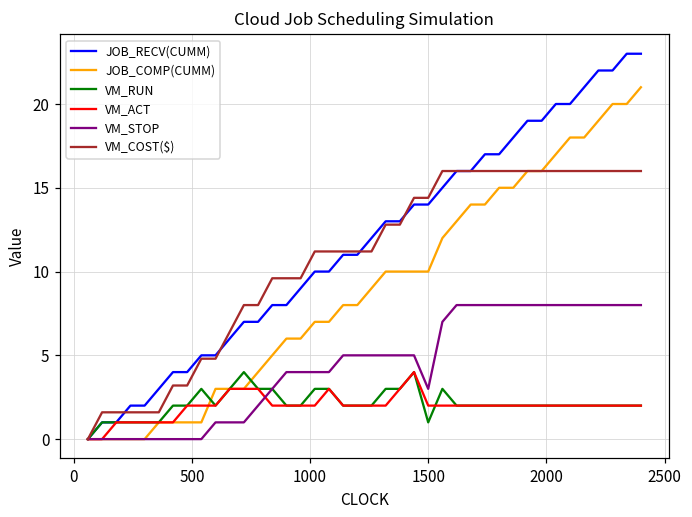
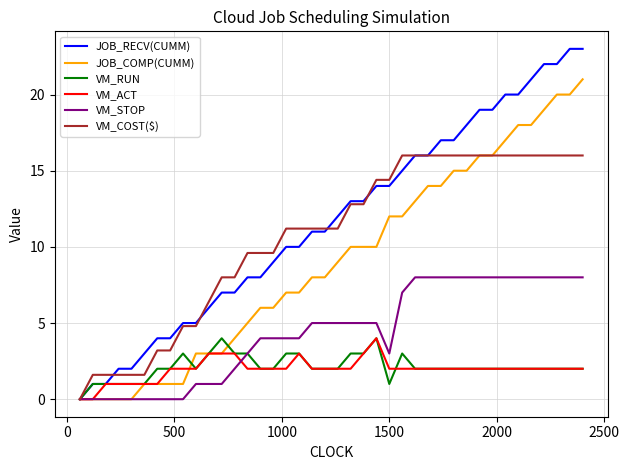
JOB_COMP(CUMM), 1500: 10 -> 12
